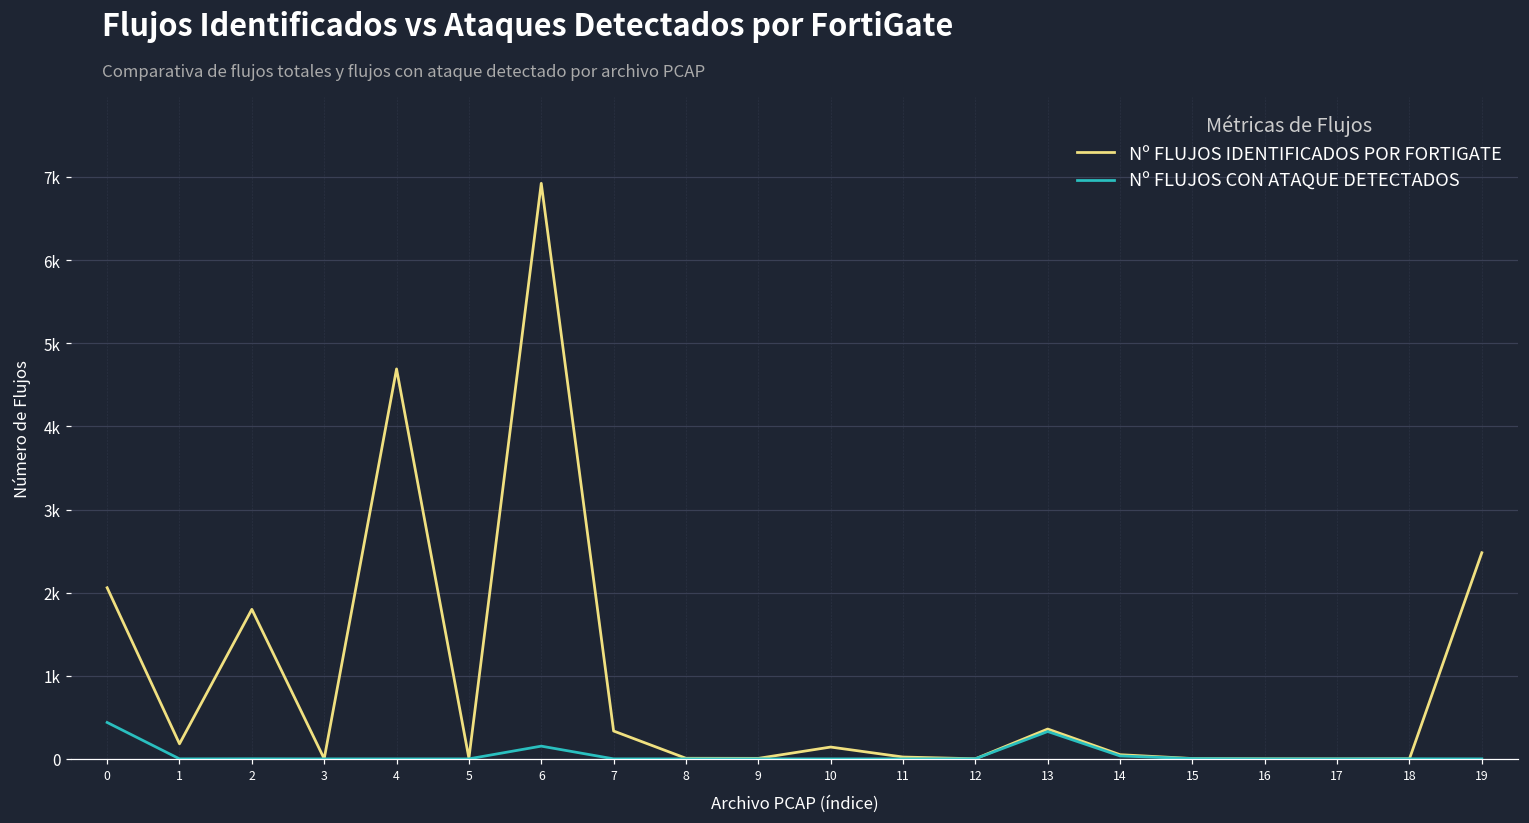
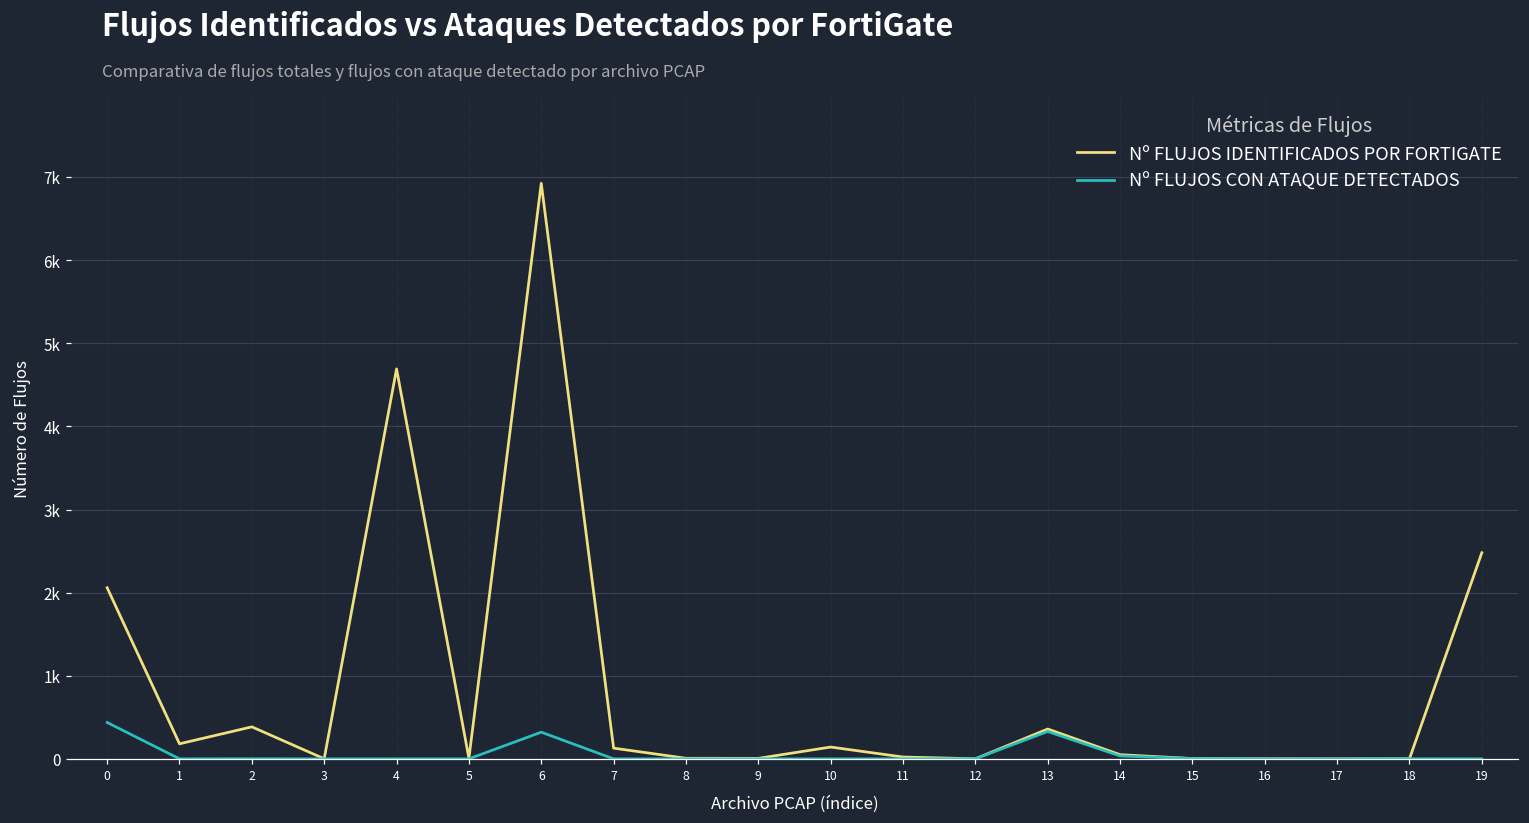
Nº FLUJOS IDENTIFICADOS POR FORTIGATE, 2: 1800 -> 400
Nº FLUJOS CON ATAQUE DETECTADOS, 6: 200 -> 300
Nº FLUJOS IDENTIFICADOS POR FORTIGATE, 7: 300 -> 100
